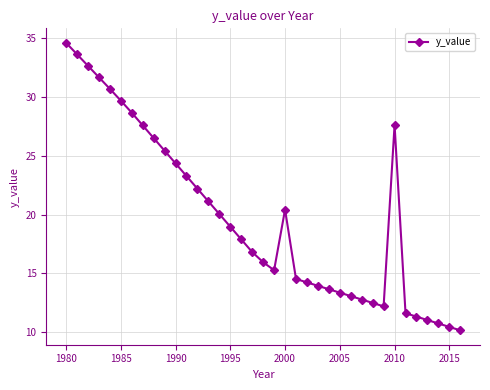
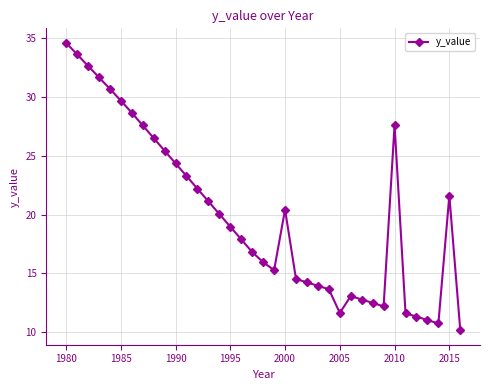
2005: 13.4 -> 11.6
2015: 10.4 -> 21.6
